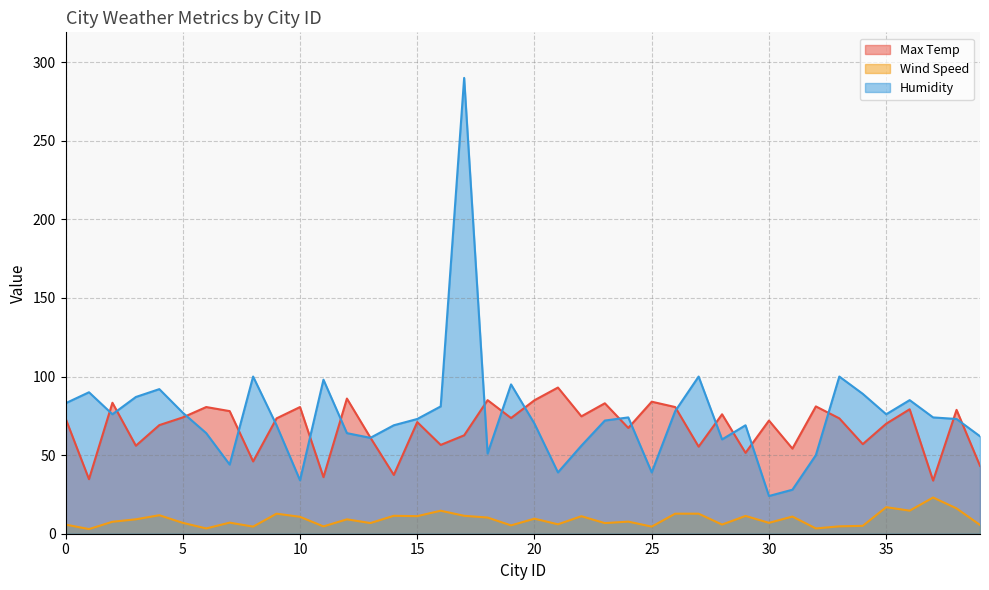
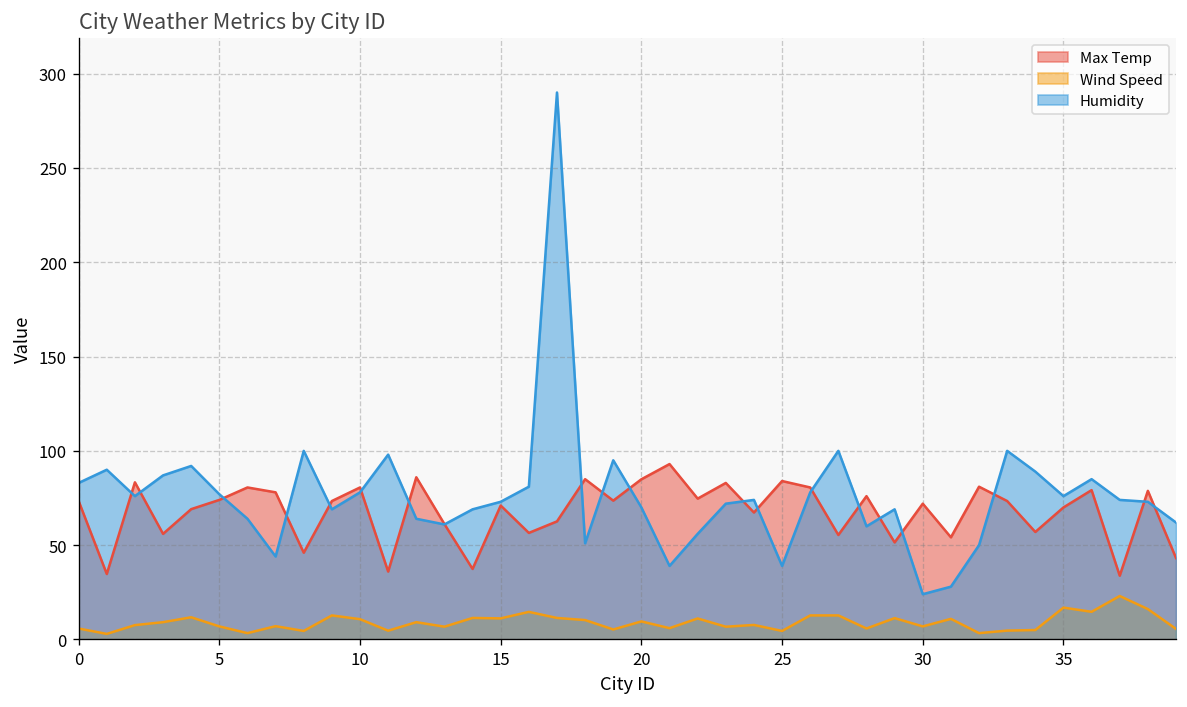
Humidity, 10: 34 -> 78
